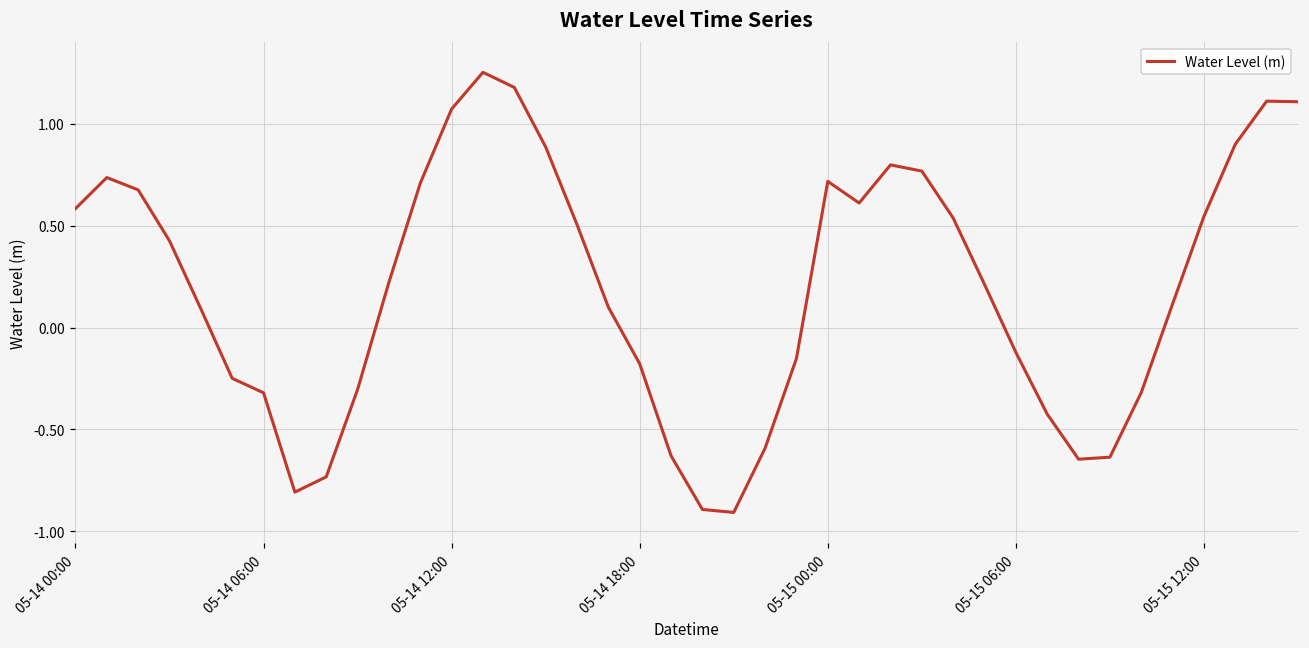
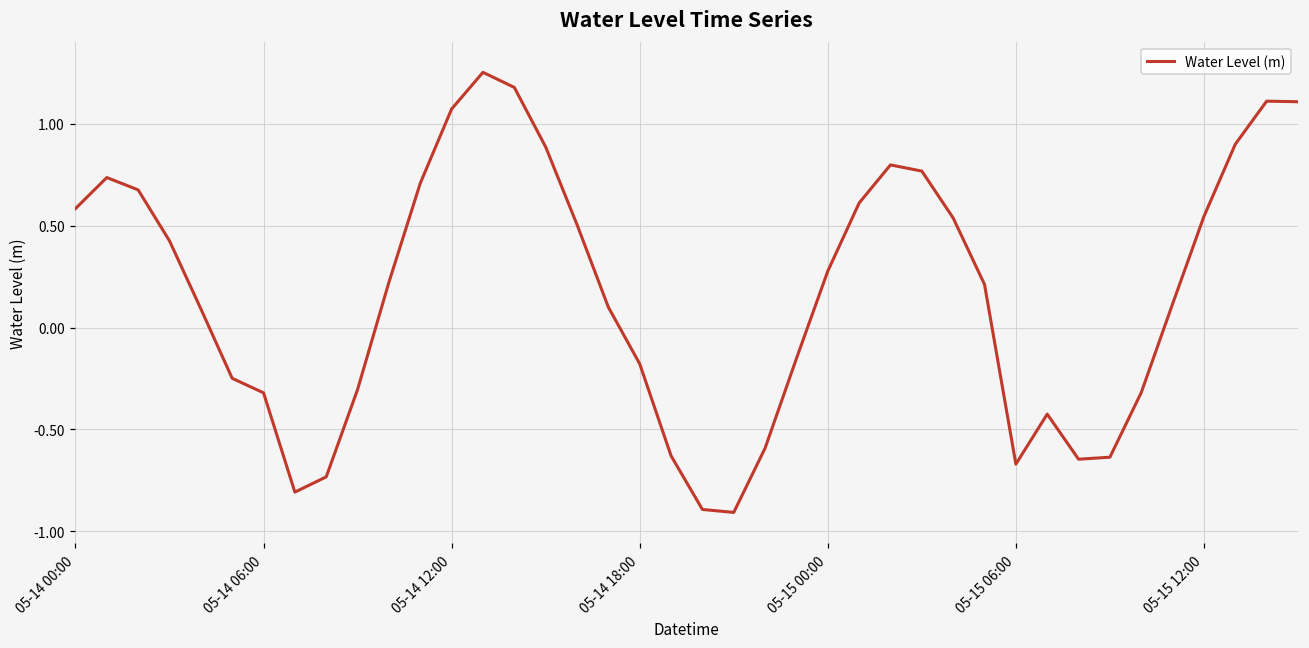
05-15 00:00: 0.72 -> 0.28
05-15 06:00: -0.12 -> -0.67
